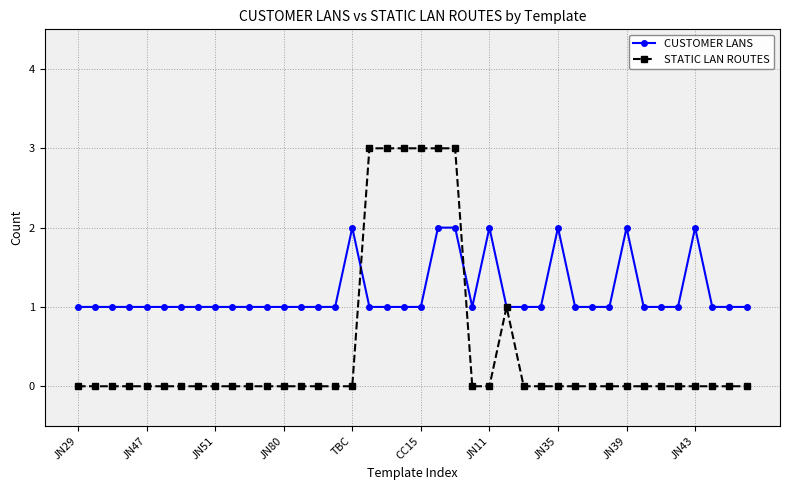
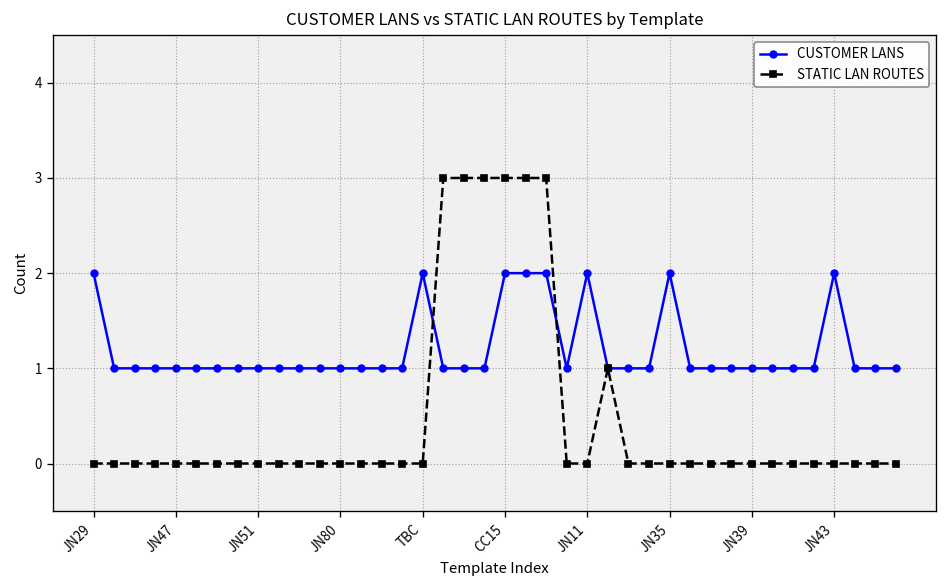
CUSTOMER LANS, JN29: 1 -> 2
CUSTOMER LANS, CC15: 1 -> 2
CUSTOMER LANS, JN39: 2 -> 1
